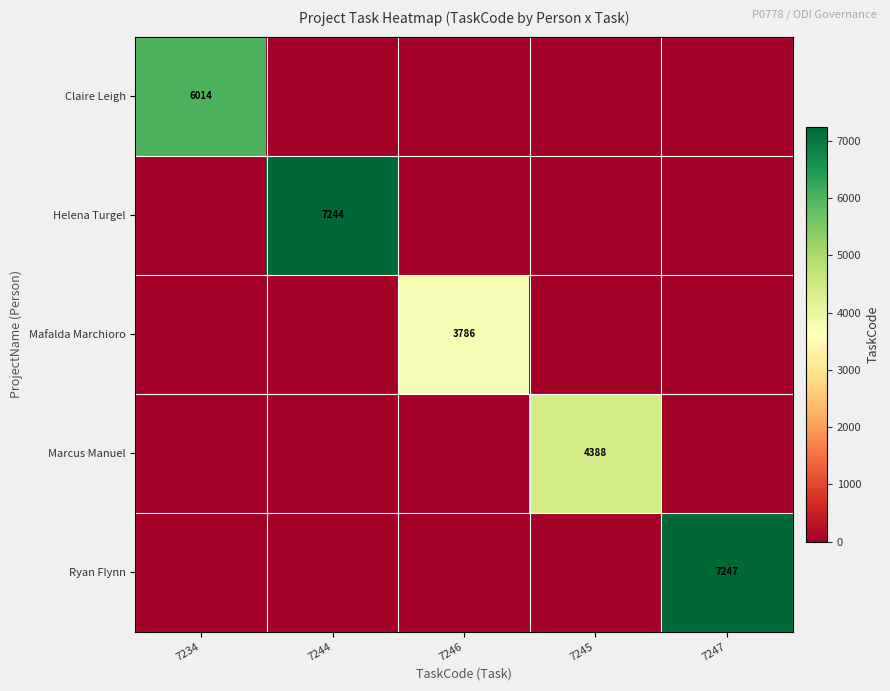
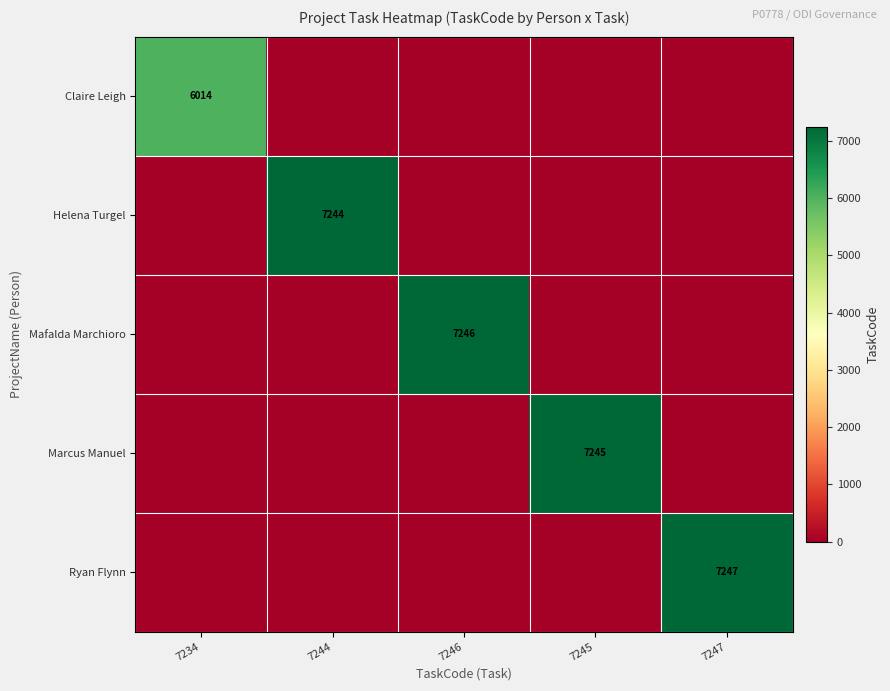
Mafalda Marchioro, 7246: 3786 -> 7246
Marcus Manuel, 7245: 4388 -> 7245
